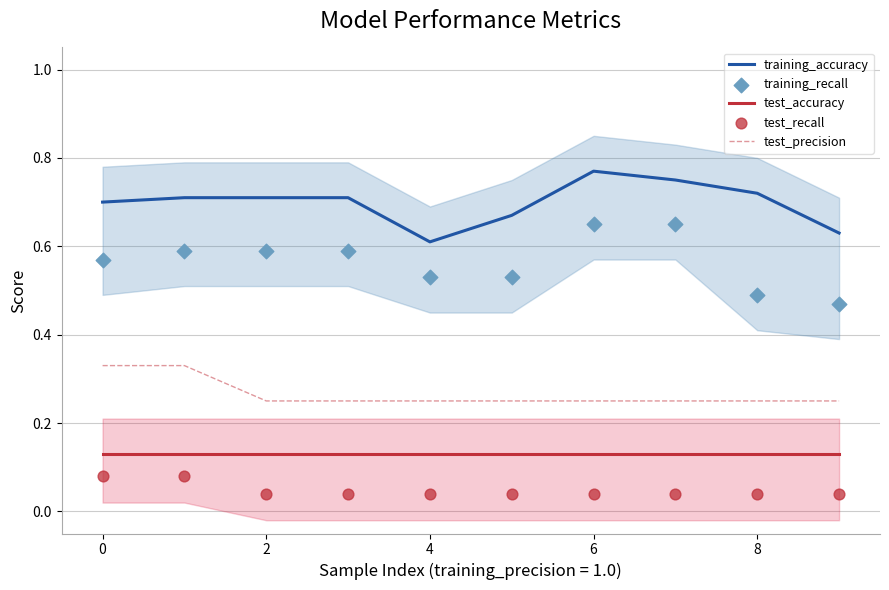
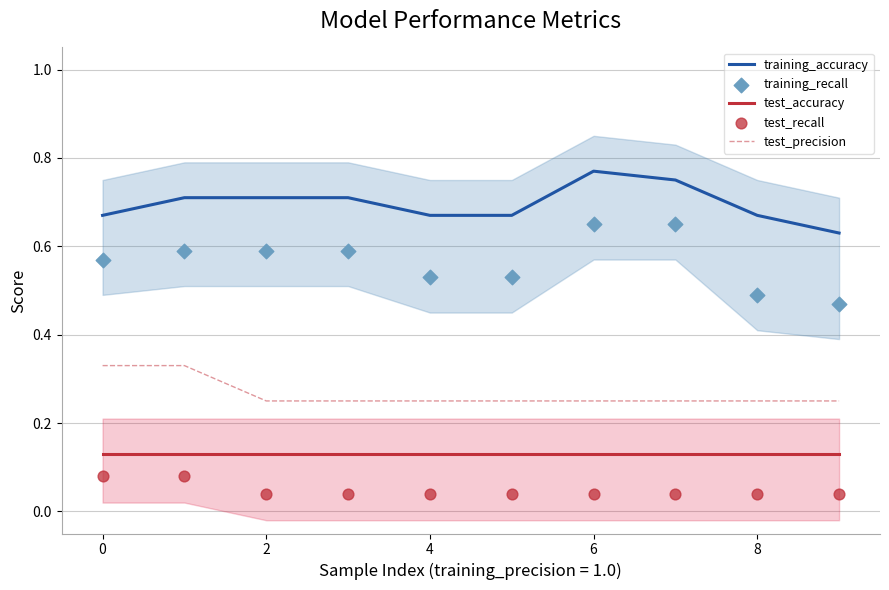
training_accuracy, 0: 0.70 -> 0.67
training_accuracy, 4: 0.61 -> 0.67
training_accuracy, 8: 0.72 -> 0.67
